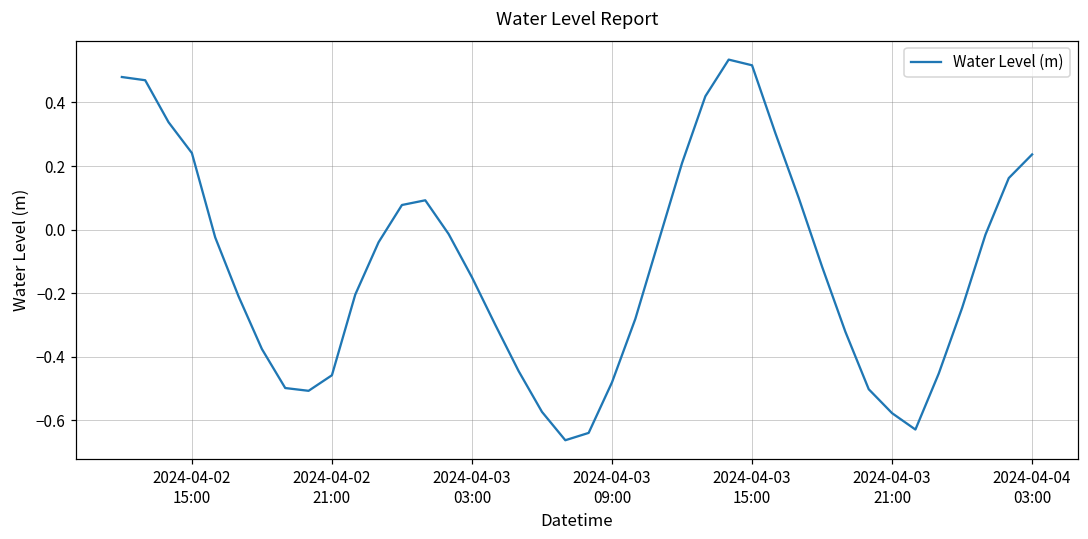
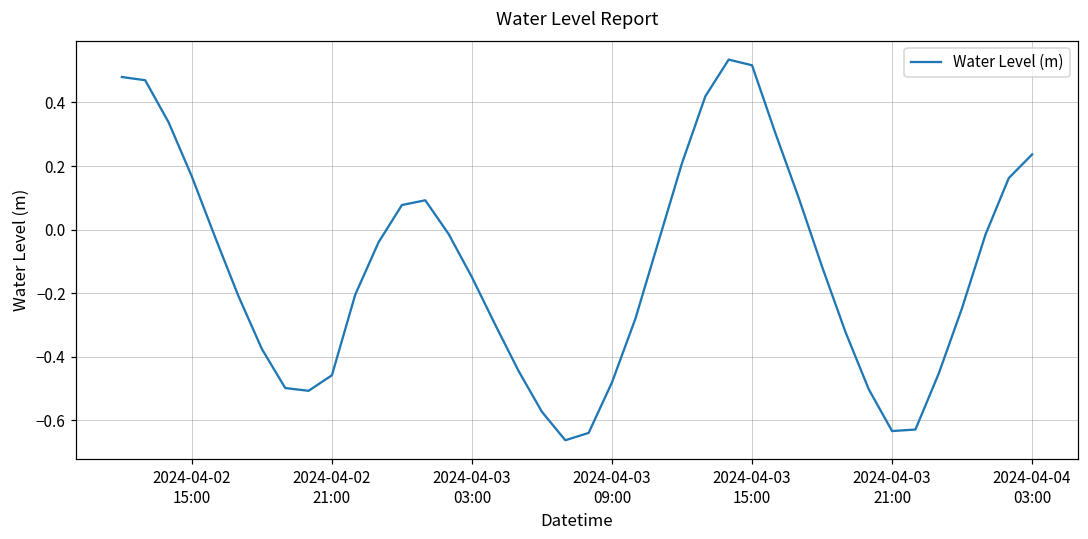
2024-04-02 15:00: 0.24 -> 0.17
2024-04-03 21:00: -0.58 -> -0.63
